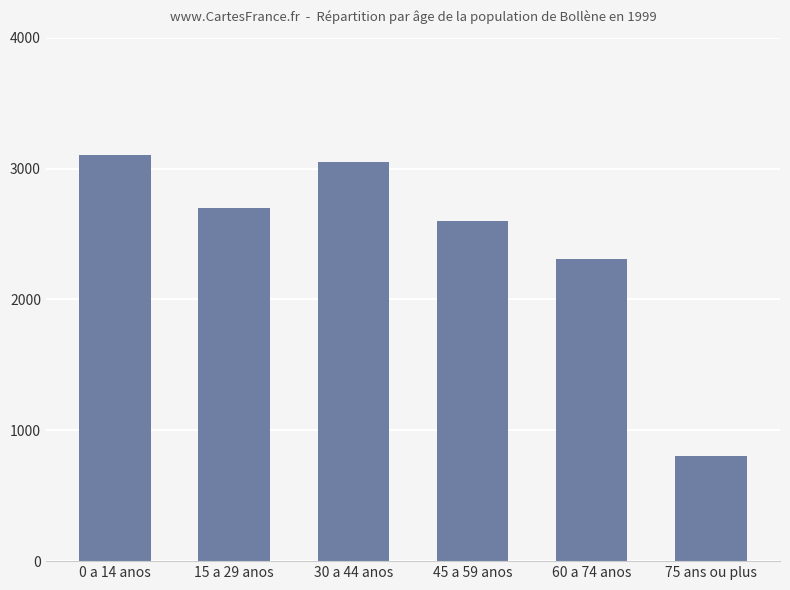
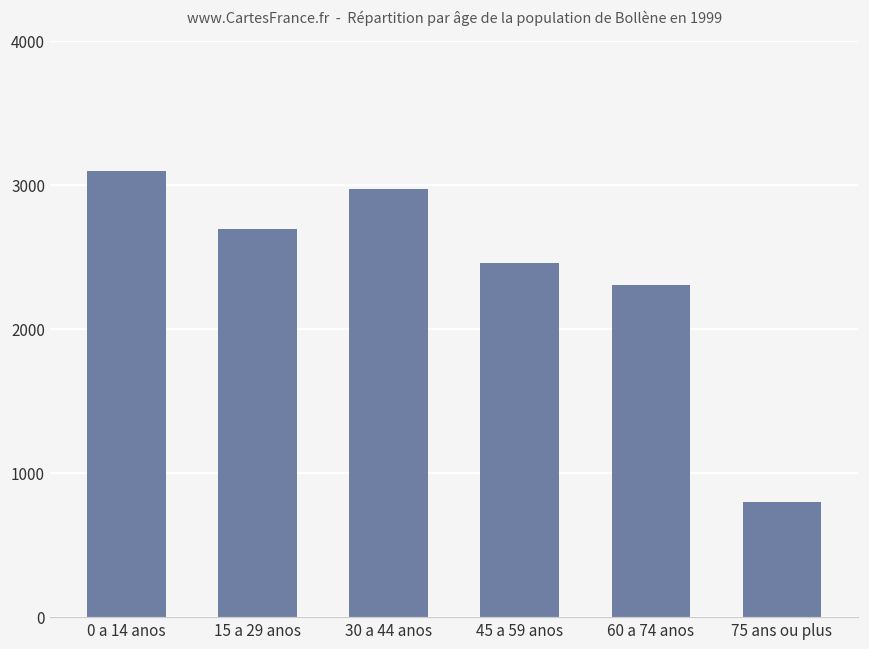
30 a 44 anos: 3050 -> 2980
45 a 59 anos: 2600 -> 2460
